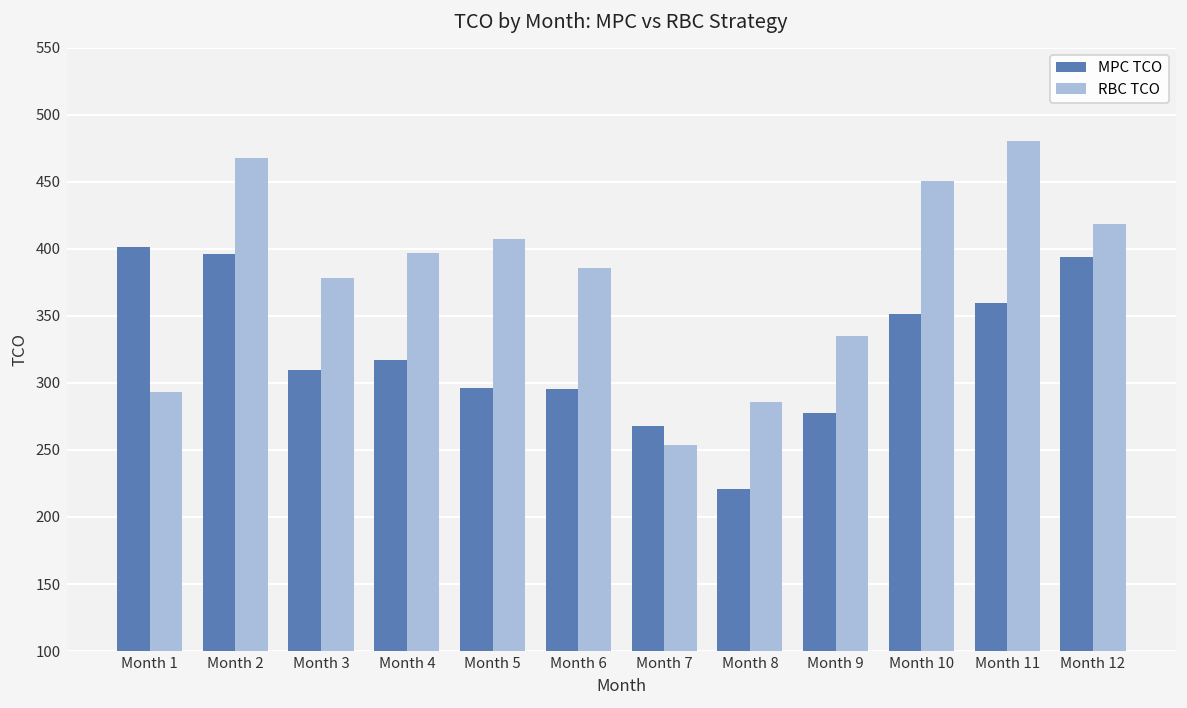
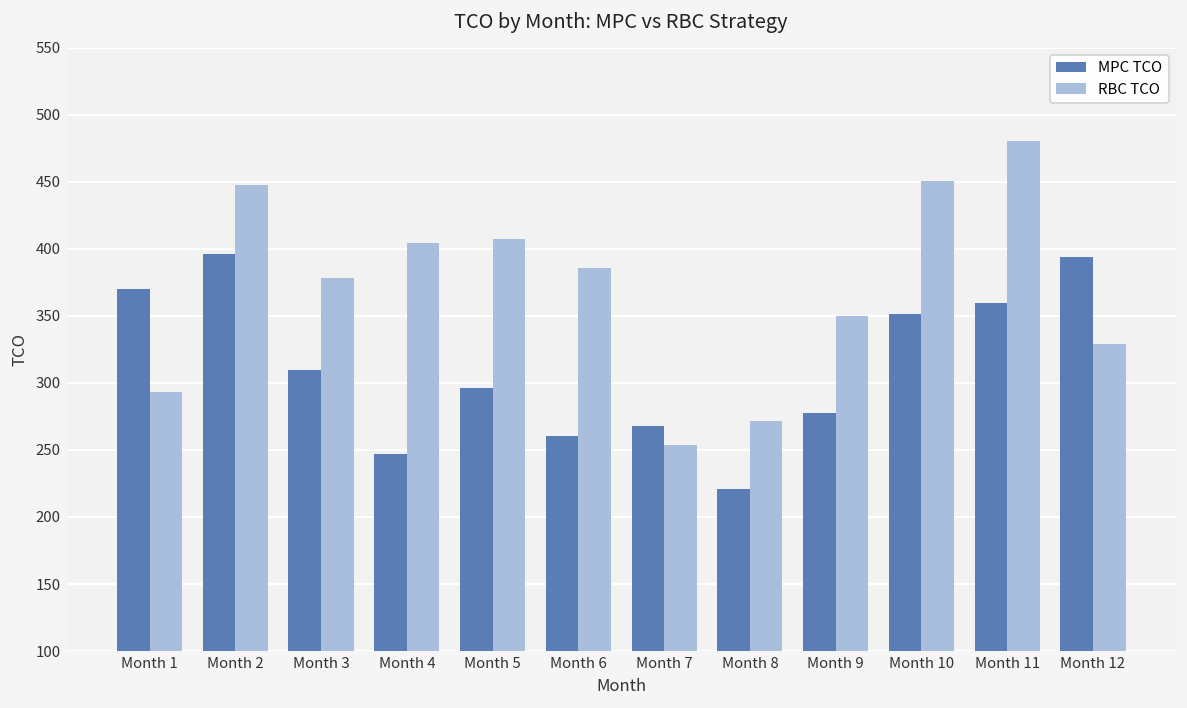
MPC TCO, Month 1: 402 -> 370
RBC TCO, Month 2: 467 -> 448
MPC TCO, Month 4: 317 -> 247
RBC TCO, Month 4: 397 -> 405
MPC TCO, Month 6: 295 -> 260
RBC TCO, Month 8: 285 -> 272
RBC TCO, Month 9: 335 -> 350
RBC TCO, Month 12: 419 -> 329
